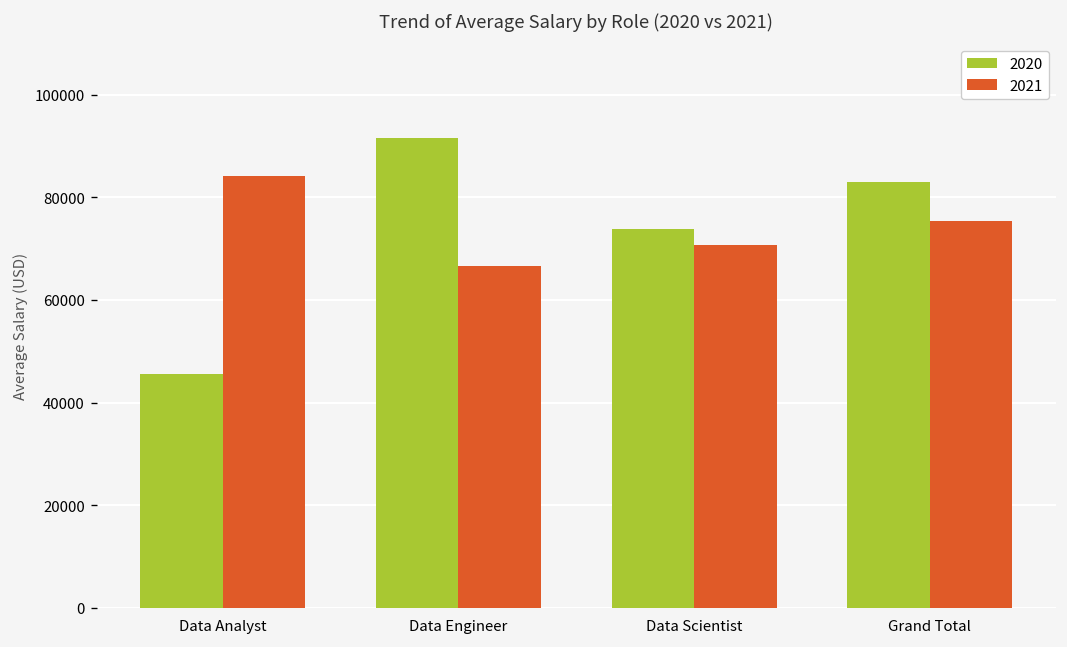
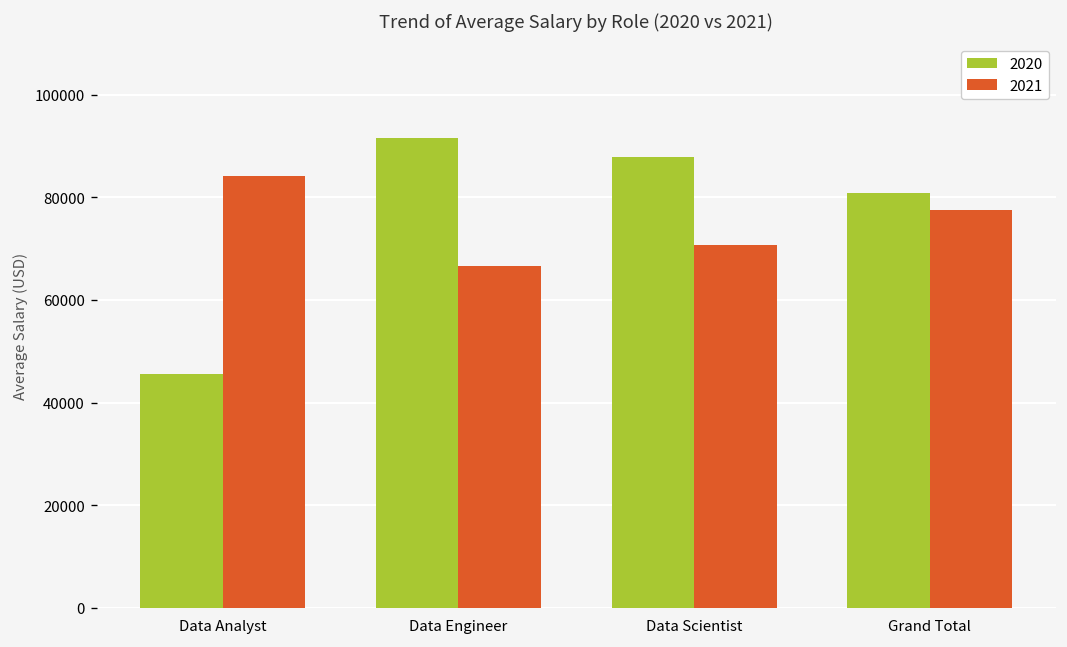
2020, Data Scientist: 74000 -> 88000
2020, Grand Total: 83000 -> 81000
2021, Grand Total: 75000 -> 78000
